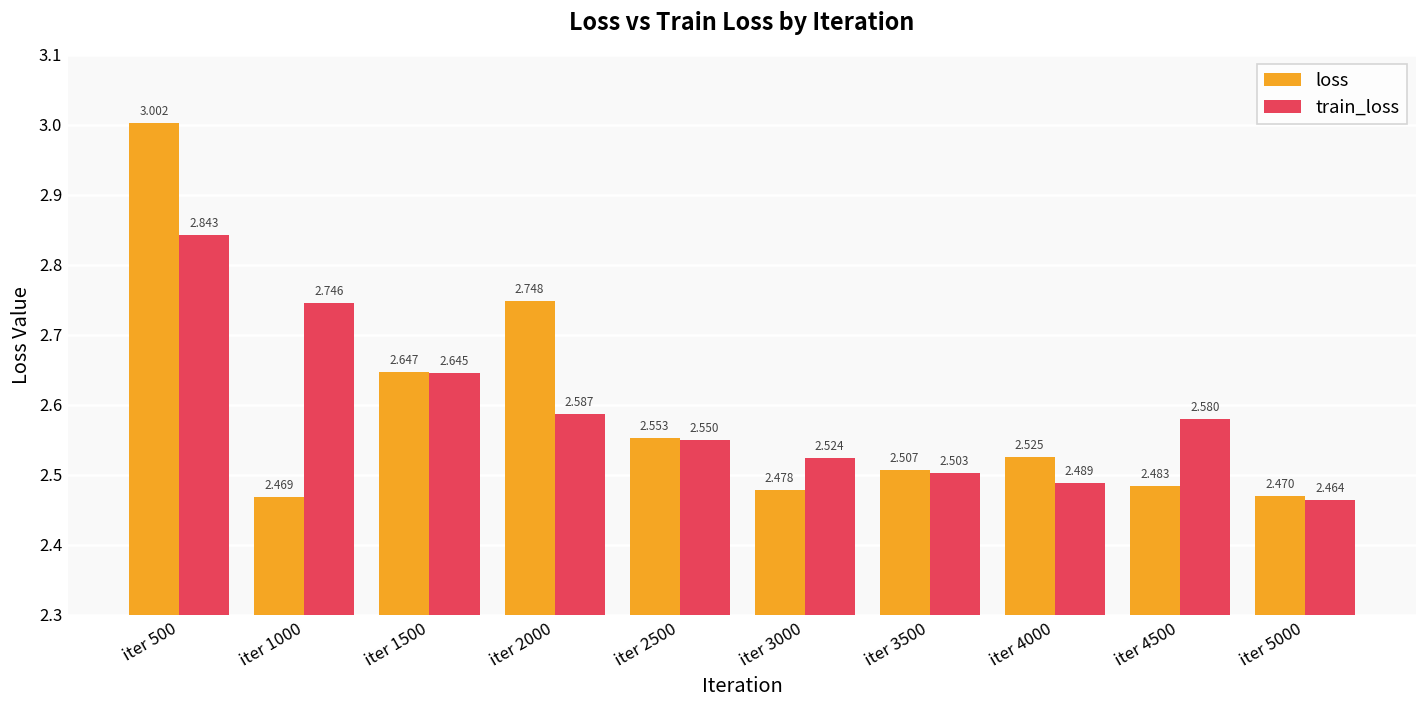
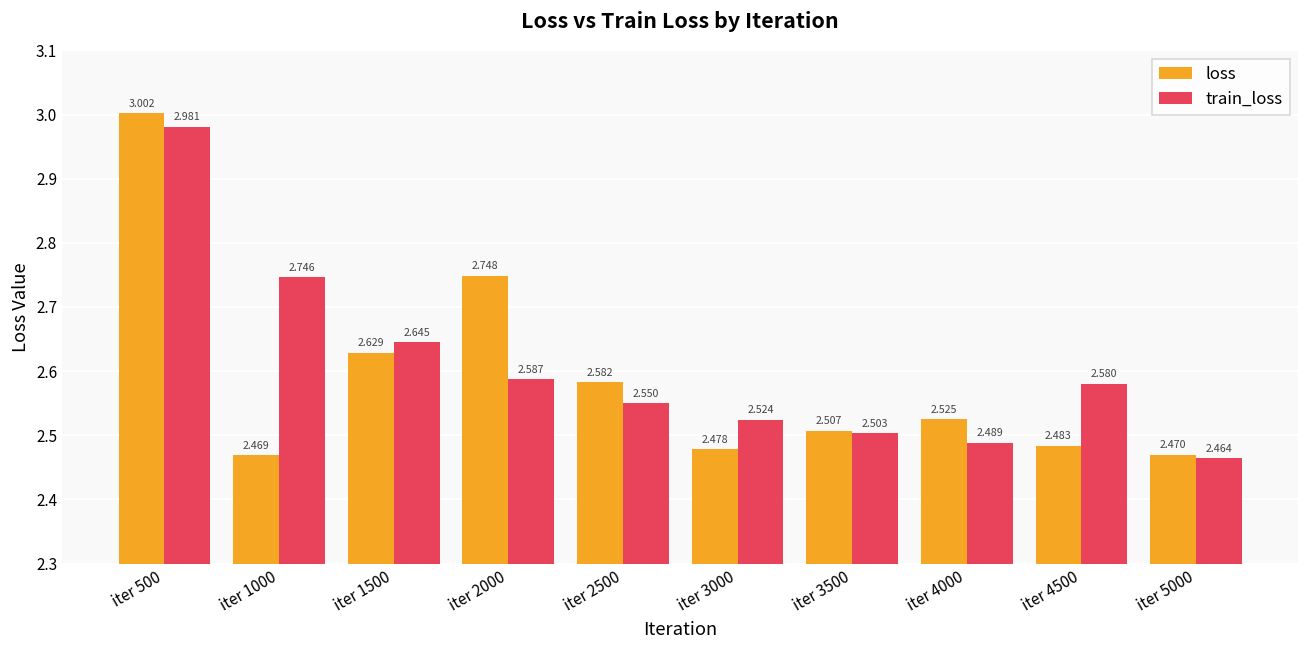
train_loss, iter 500: 2.843 -> 2.981
loss, iter 1500: 2.647 -> 2.629
loss, iter 2500: 2.553 -> 2.582
